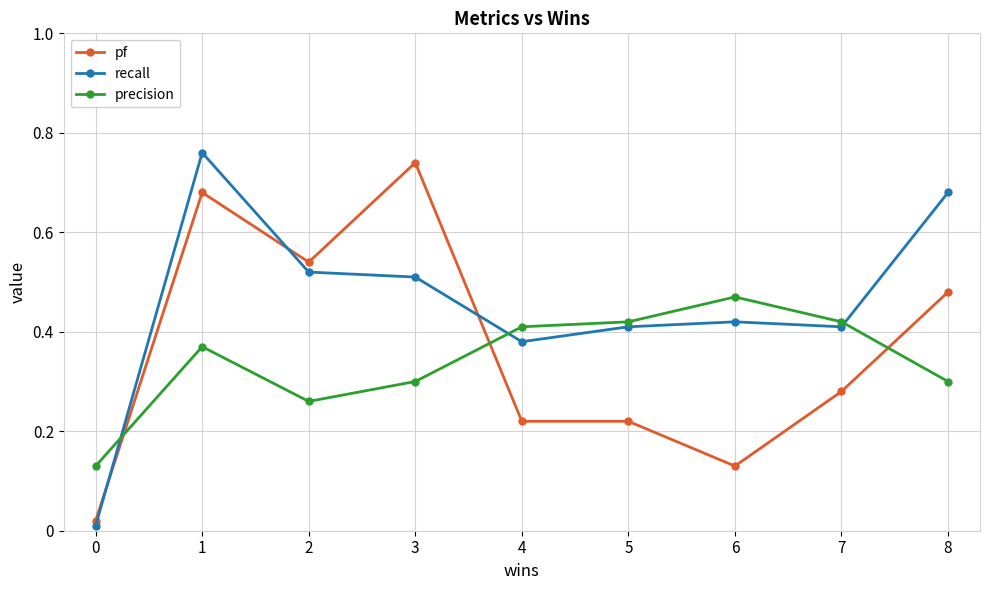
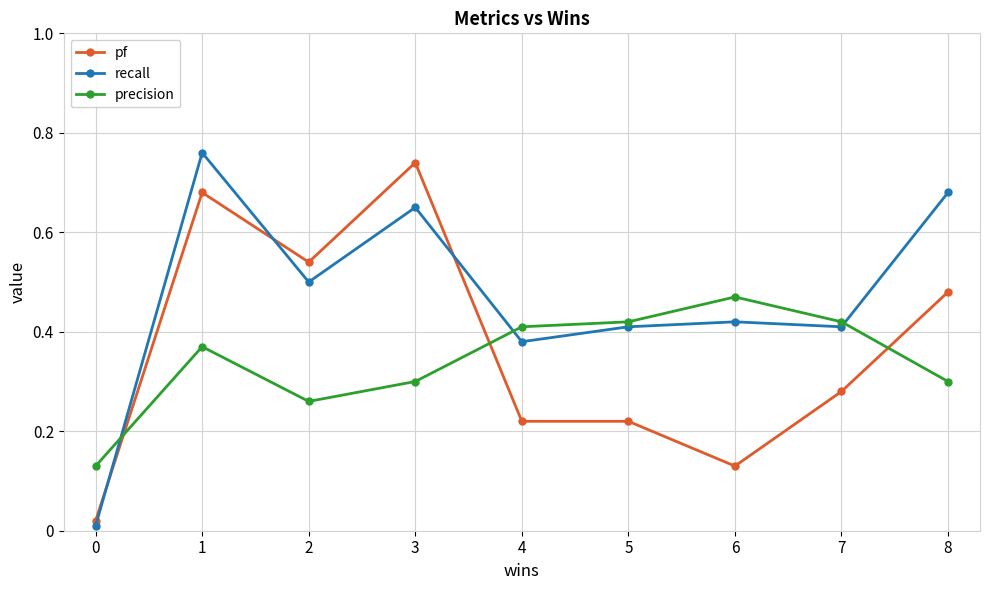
recall, 2: 0.52 -> 0.50
recall, 3: 0.51 -> 0.65
